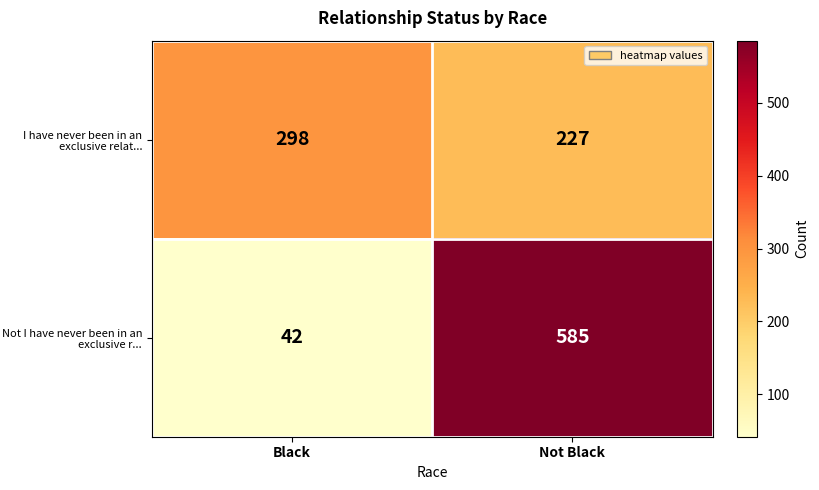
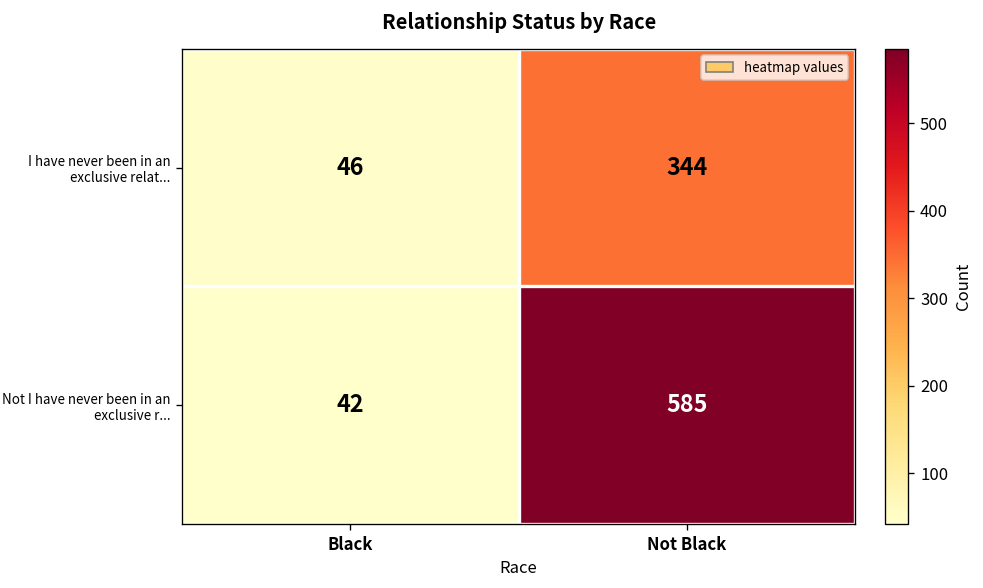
I have never been in an exclusive relat..., Black: 298 -> 46
I have never been in an exclusive relat..., Not Black: 227 -> 344
